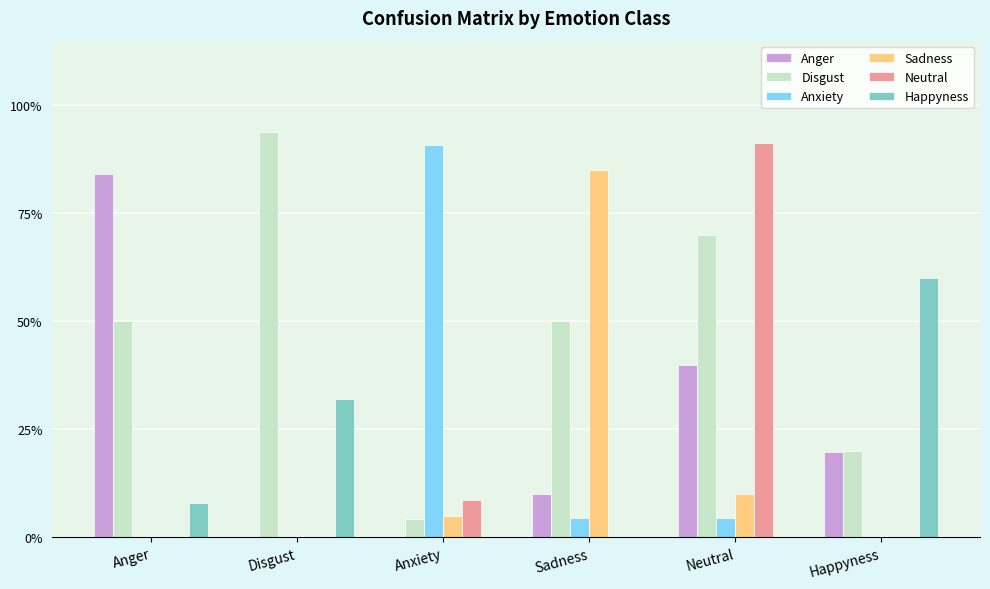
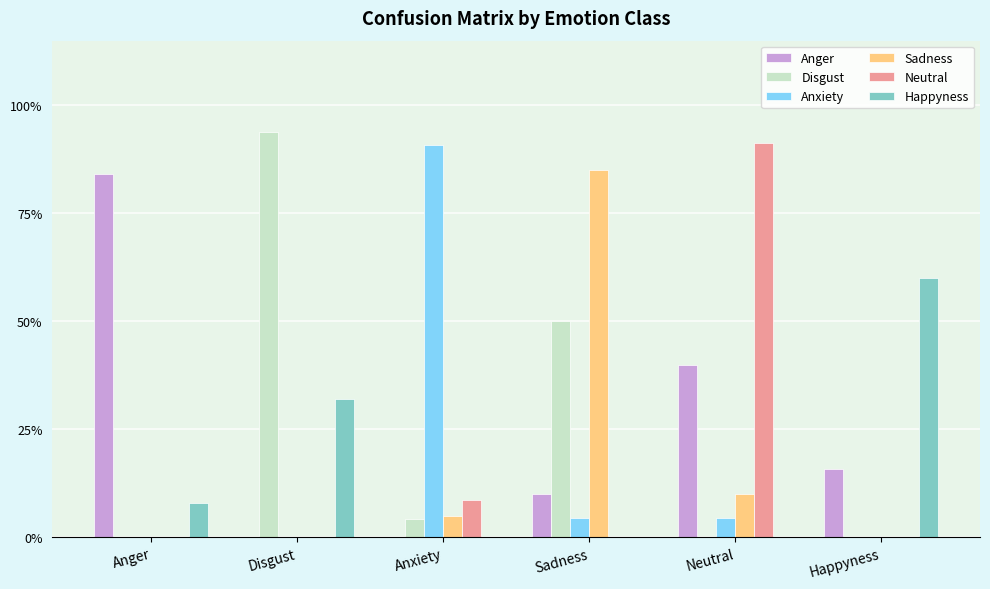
Disgust, Anger: 50% -> 0%
Disgust, Neutral: 70% -> 0%
Anger, Happyness: 20% -> 16%
Disgust, Happyness: 20% -> 0%
